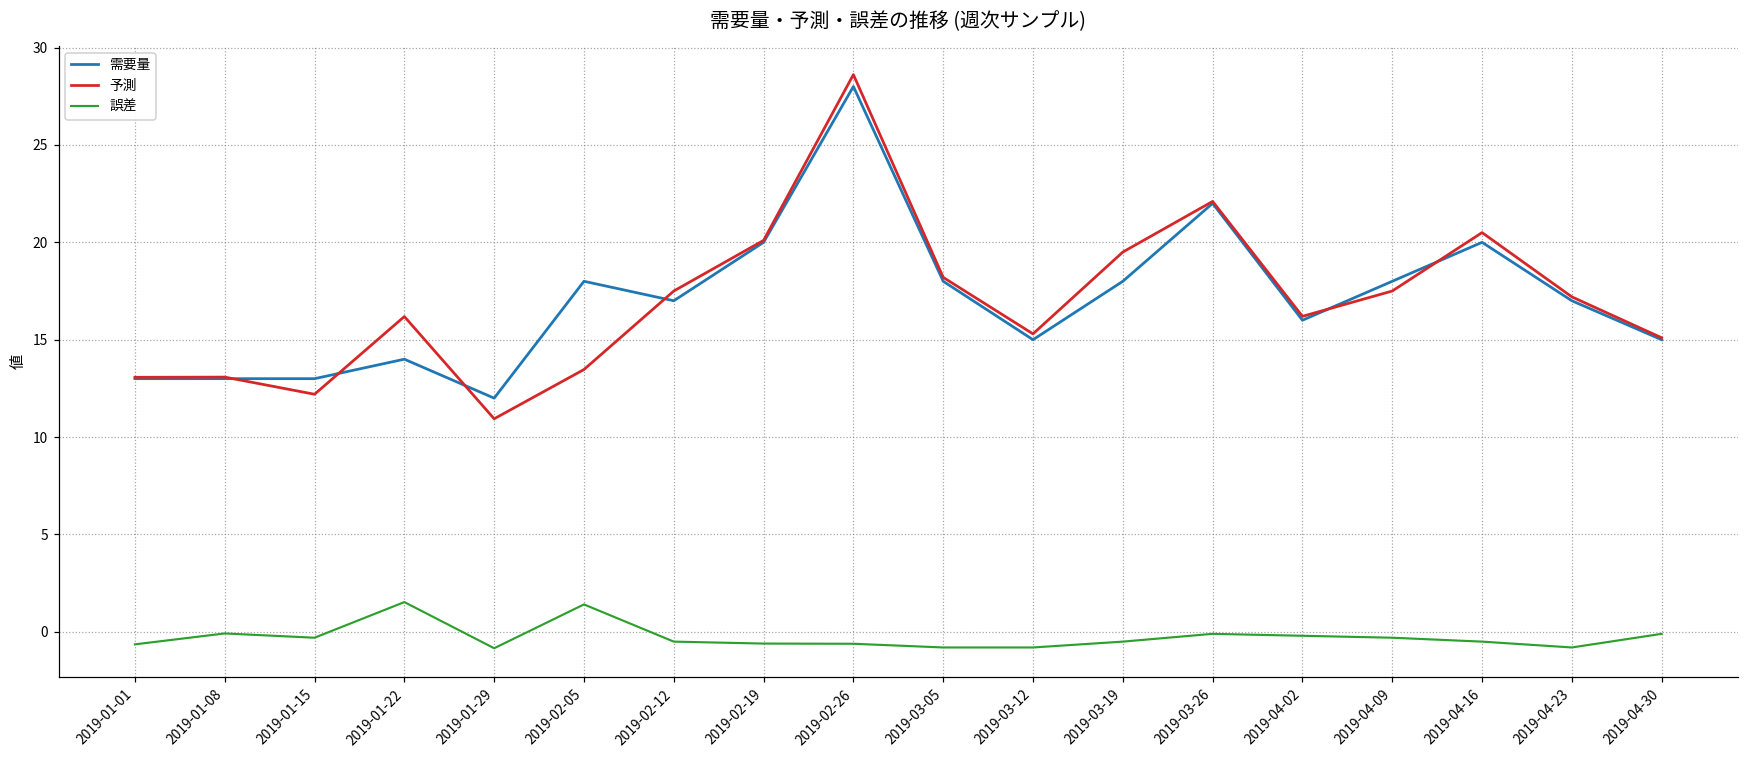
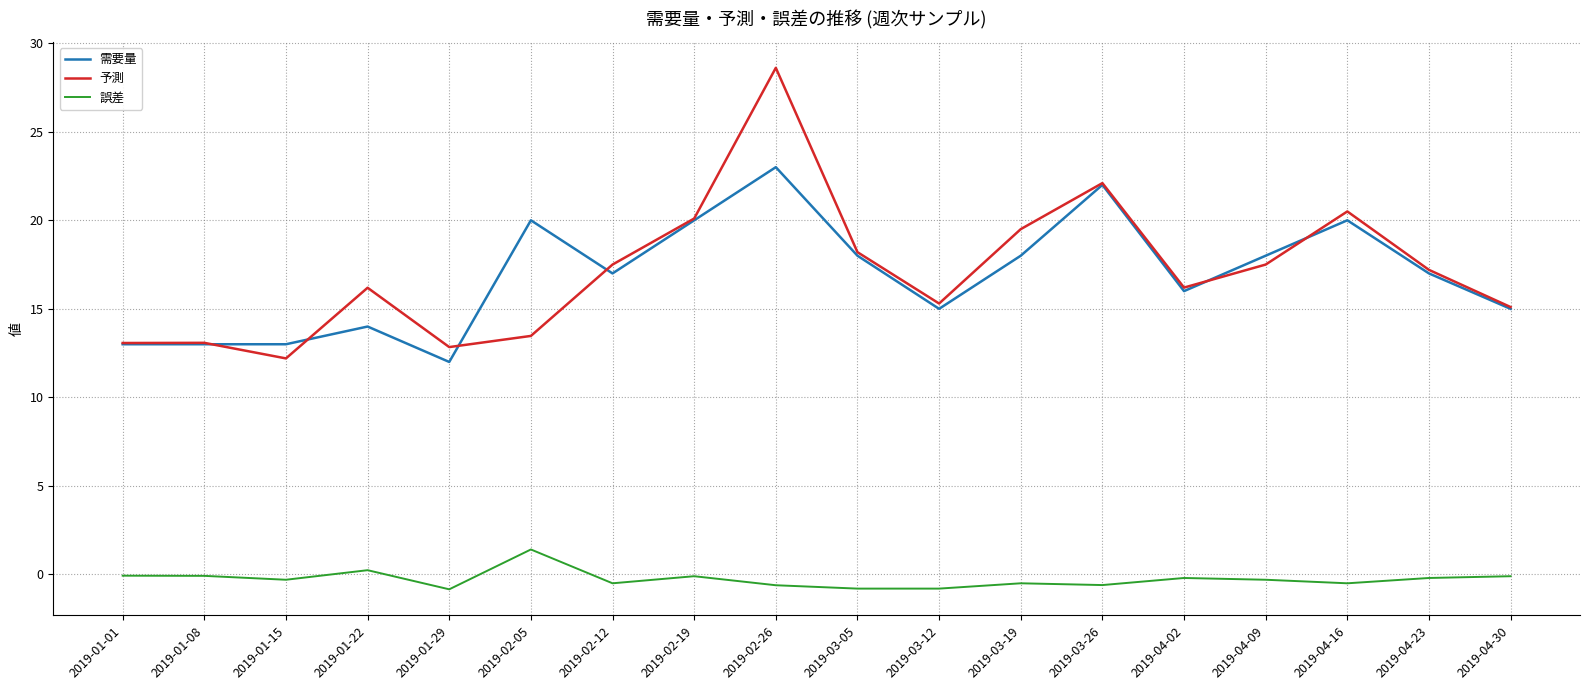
誤差, 2019-01-01: -0.6 -> -0.1
誤差, 2019-01-22: 1.5 -> 0.2
予測, 2019-01-29: 10.9 -> 12.8
需要量, 2019-02-05: 18 -> 20
誤差, 2019-02-19: -0.6 -> -0.1
需要量, 2019-02-26: 28 -> 23
誤差, 2019-03-26: -0.1 -> -0.6
誤差, 2019-04-23: -0.8 -> -0.2
